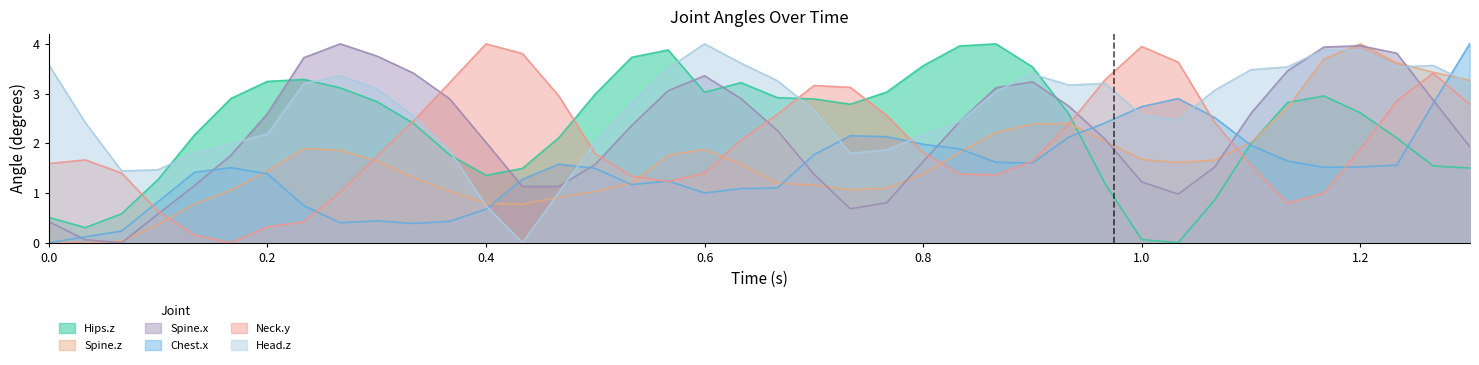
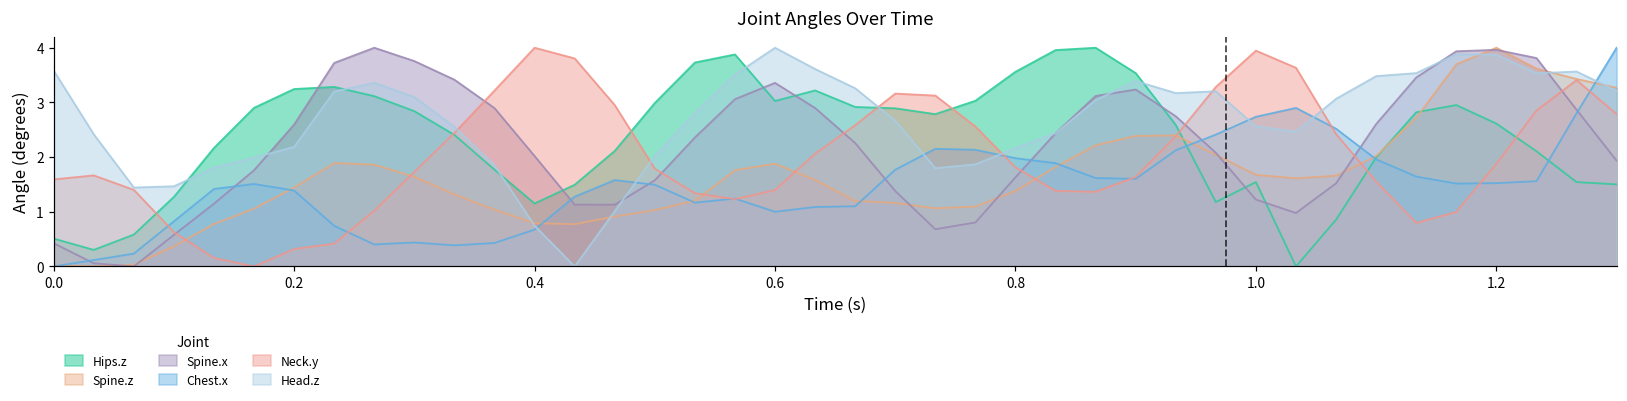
Hips.z, 0.4: 1.4 -> 1.2
Hips.z, 1.0: 0.1 -> 1.5
